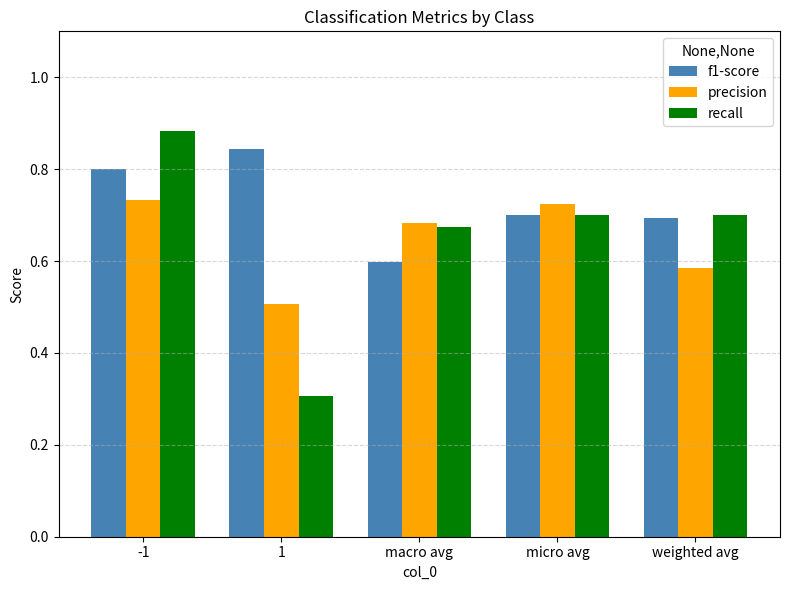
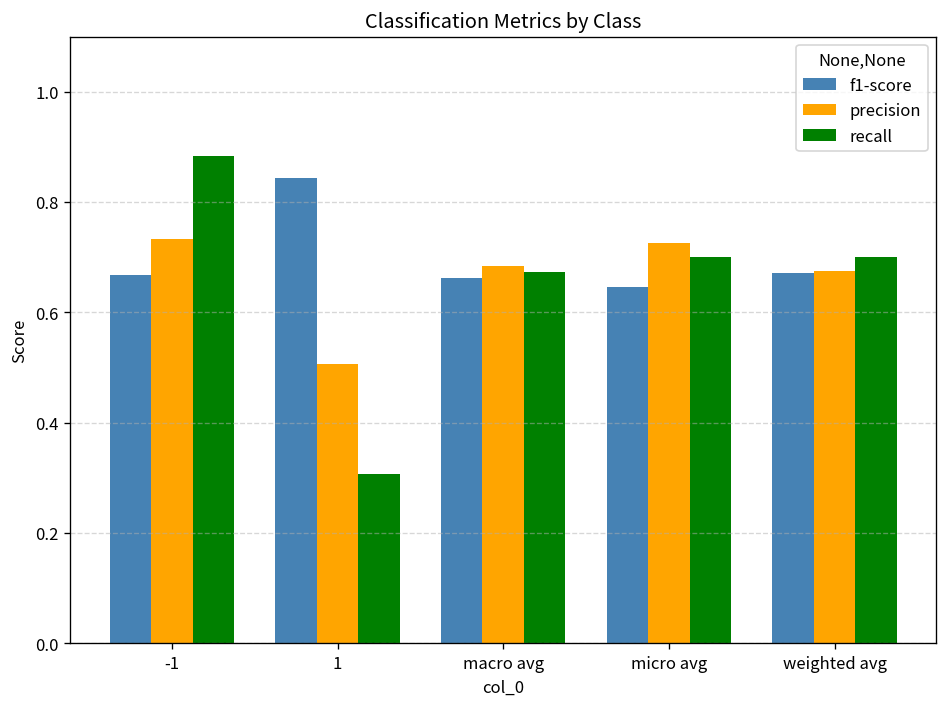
f1-score, -1: 0.80 -> 0.67
f1-score, macro avg: 0.60 -> 0.66
f1-score, micro avg: 0.70 -> 0.65
f1-score, weighted avg: 0.69 -> 0.67
precision, weighted avg: 0.58 -> 0.67
